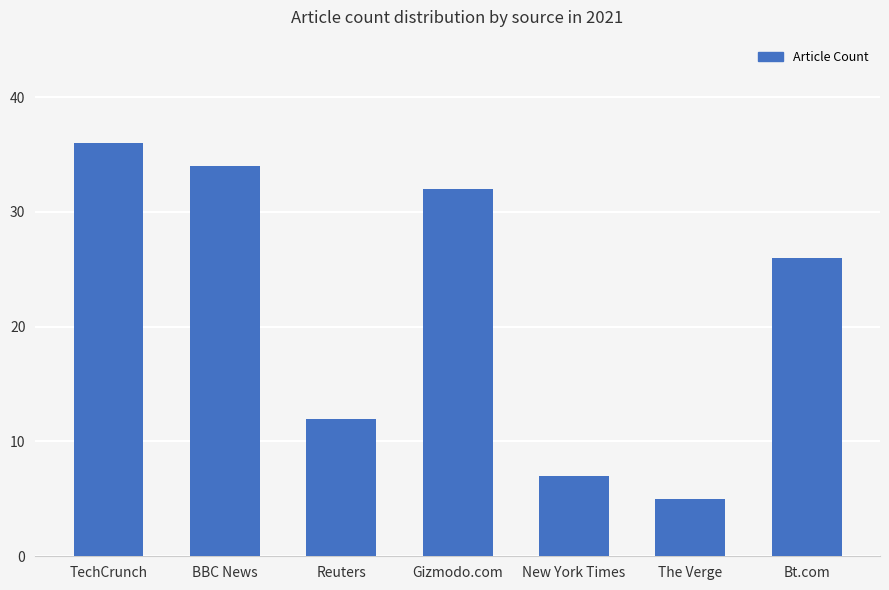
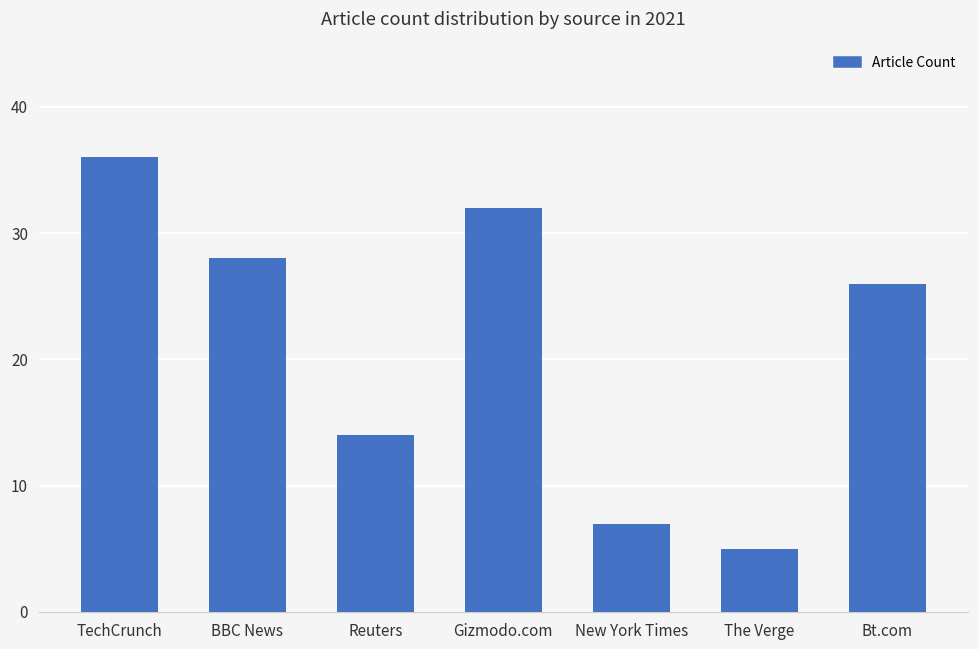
BBC News: 34 -> 28
Reuters: 12 -> 14
